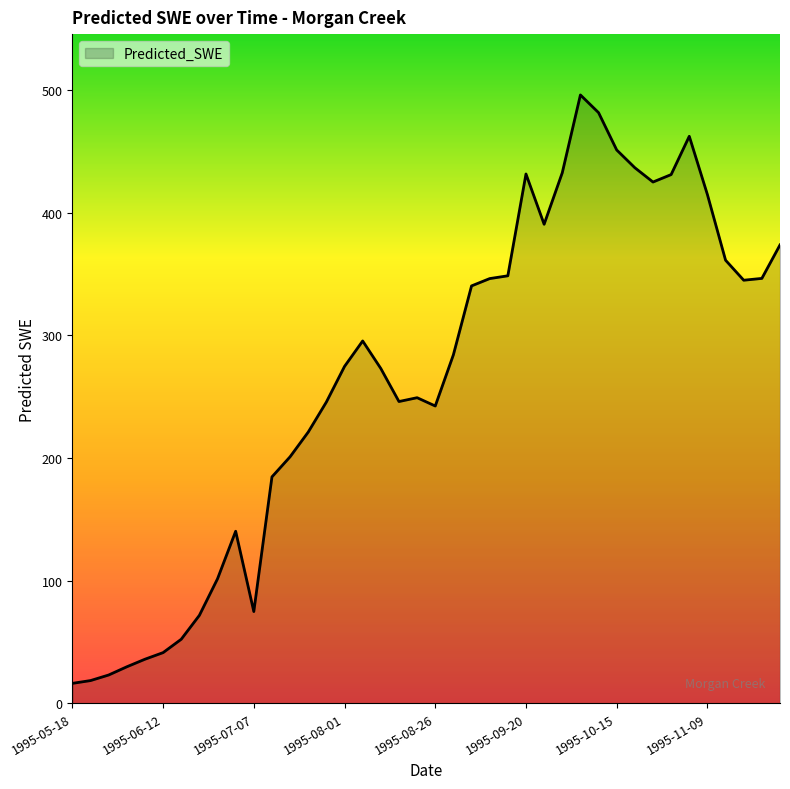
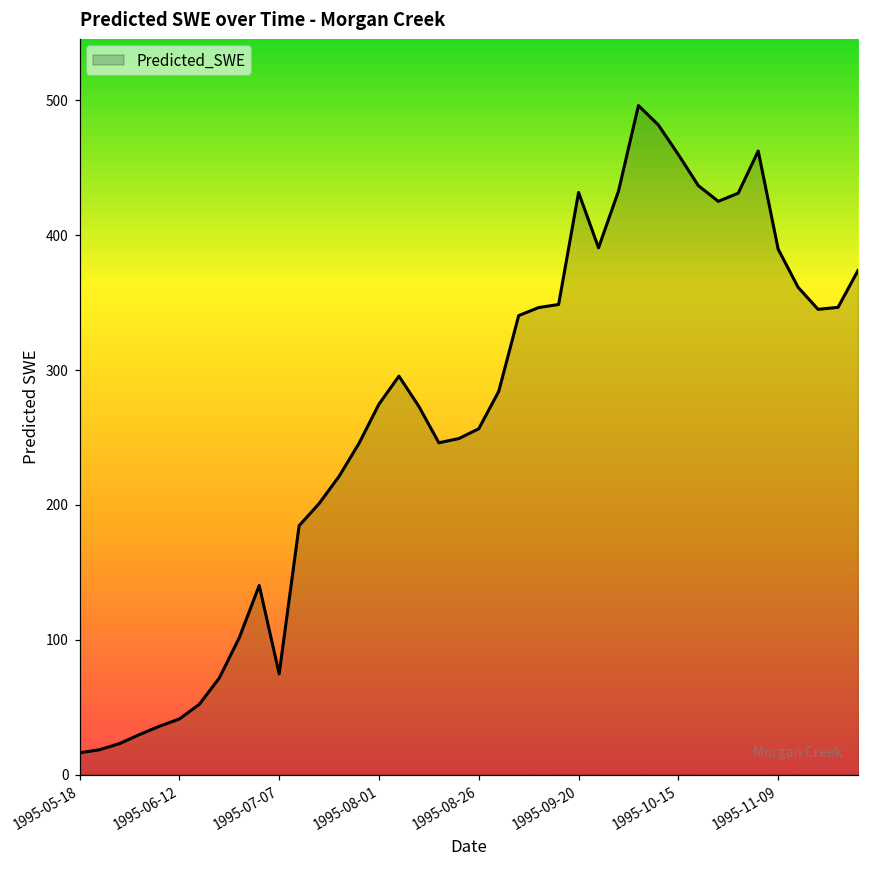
1995-08-26: 242 -> 256
1995-10-15: 451 -> 460
1995-11-09: 415 -> 390
